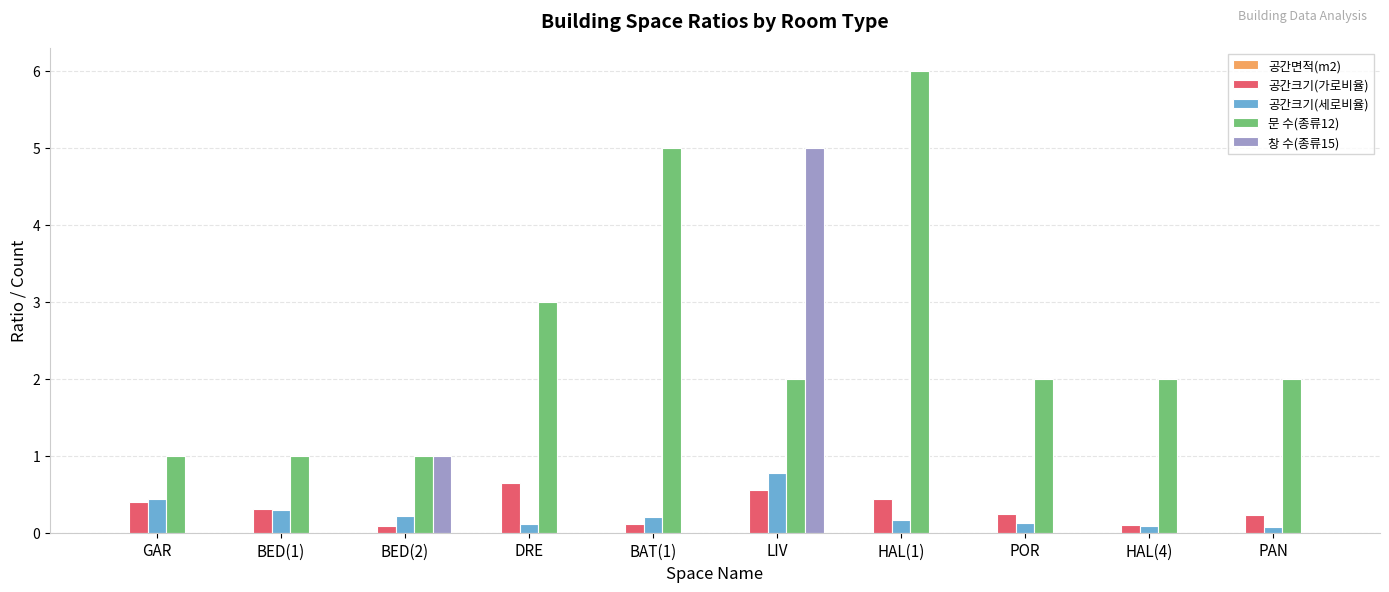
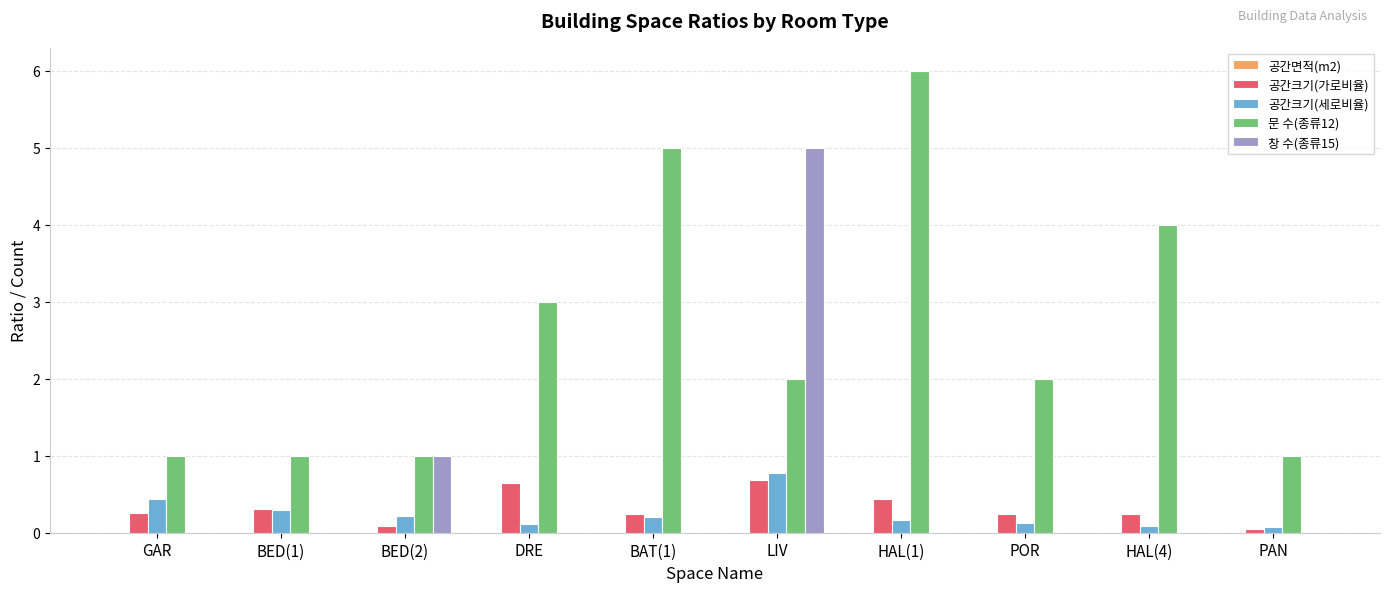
공간크기(가로비율), GAR: 0.4 -> 0.3
공간크기(가로비율), BAT(1): 0.1 -> 0.2
공간크기(가로비율), LIV: 0.6 -> 0.7
공간크기(가로비율), HAL(4): 0.1 -> 0.2
문 수(종류12), HAL(4): 2 -> 4
공간크기(가로비율), PAN: 0.2 -> 0.0
문 수(종류12), PAN: 2 -> 1
